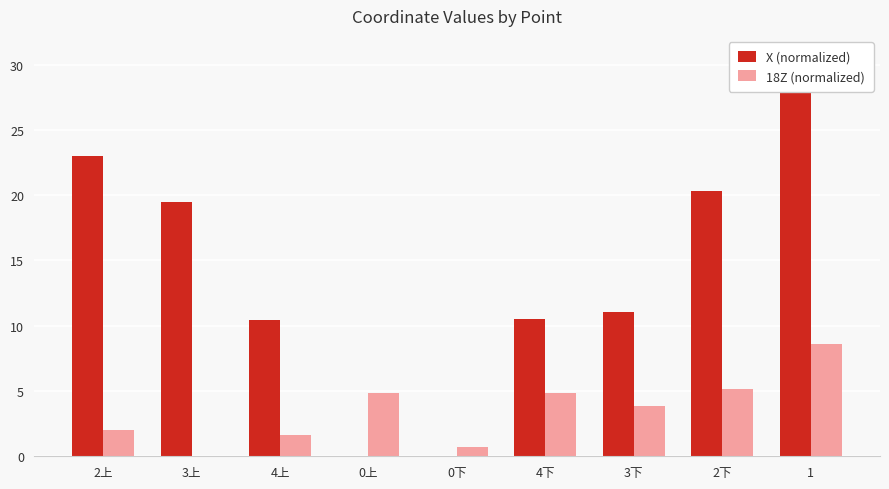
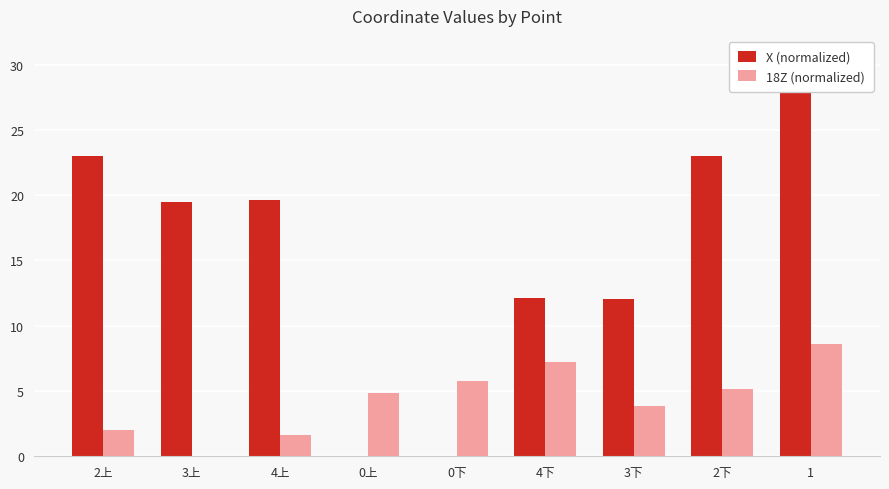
X (normalized), 4上: 10.5 -> 19.6
18Z (normalized), 0下: 0.7 -> 5.7
X (normalized), 4下: 10.5 -> 12.1
18Z (normalized), 4下: 4.9 -> 7.2
X (normalized), 3下: 11.1 -> 12.0
X (normalized), 2下: 20.3 -> 23.0
